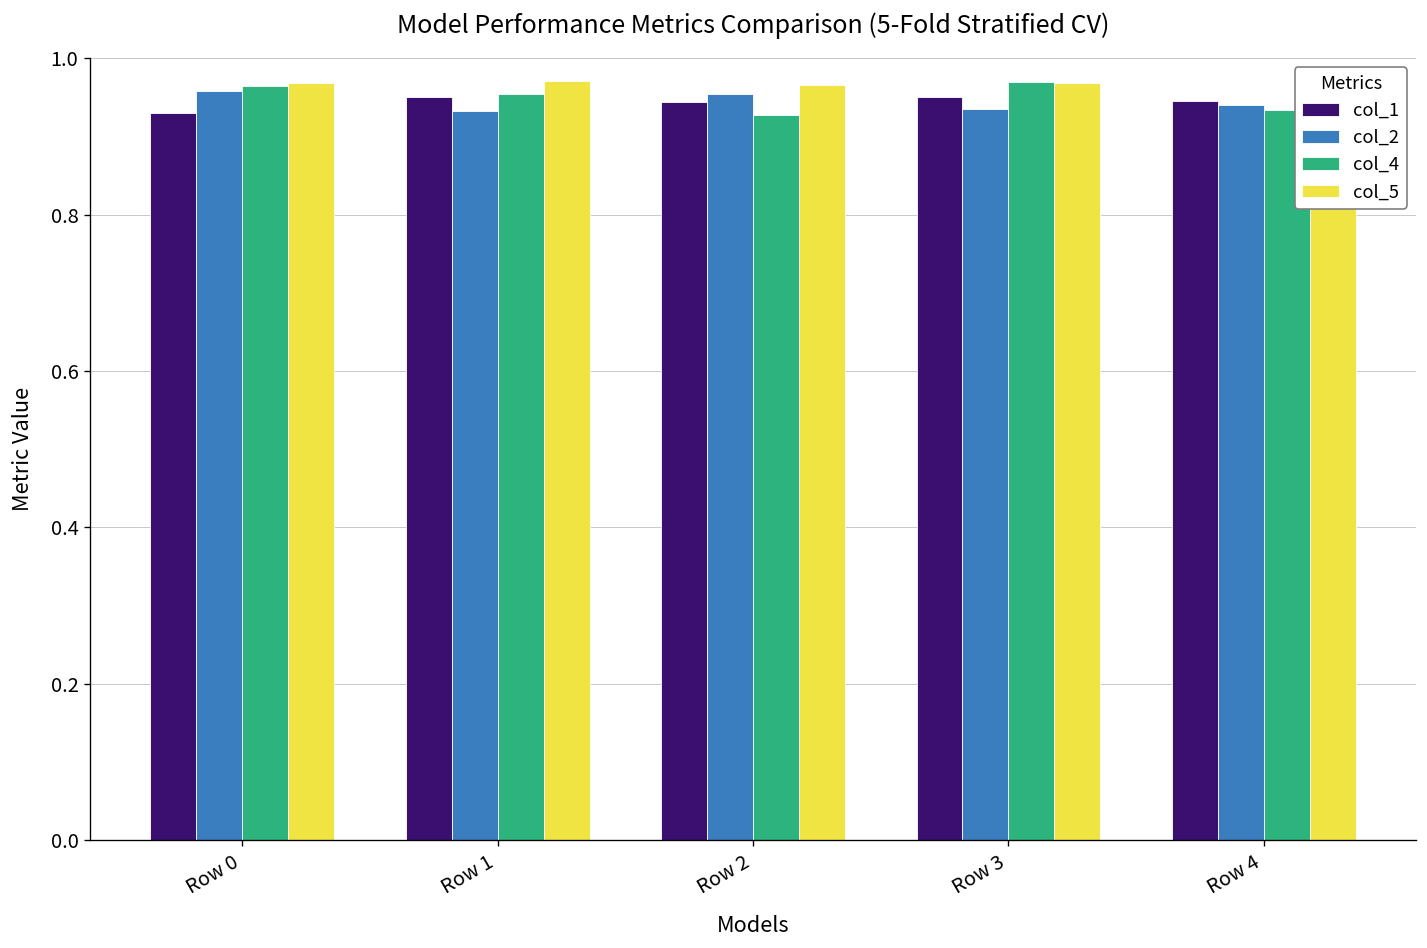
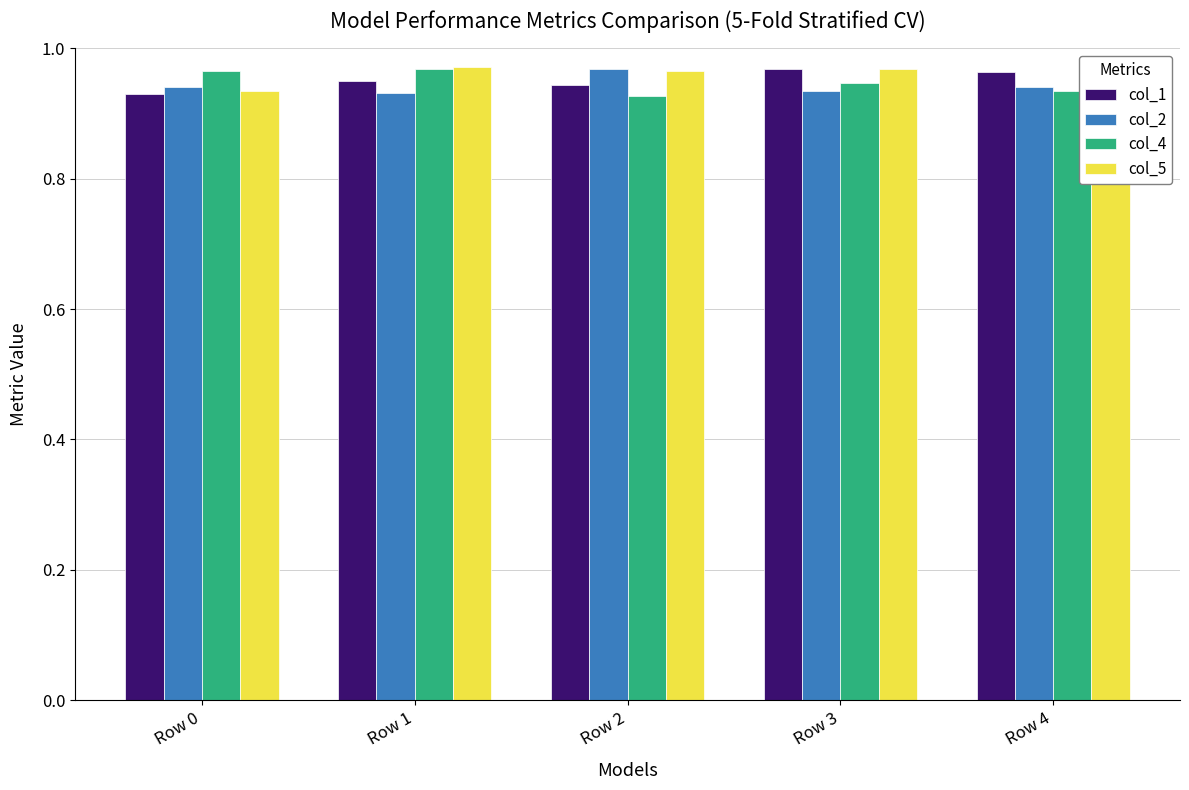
col_2, Row 0: 0.96 -> 0.94
col_5, Row 0: 0.97 -> 0.93
col_4, Row 1: 0.95 -> 0.97
col_2, Row 2: 0.95 -> 0.97
col_1, Row 3: 0.95 -> 0.97
col_4, Row 3: 0.97 -> 0.95
col_1, Row 4: 0.95 -> 0.96
